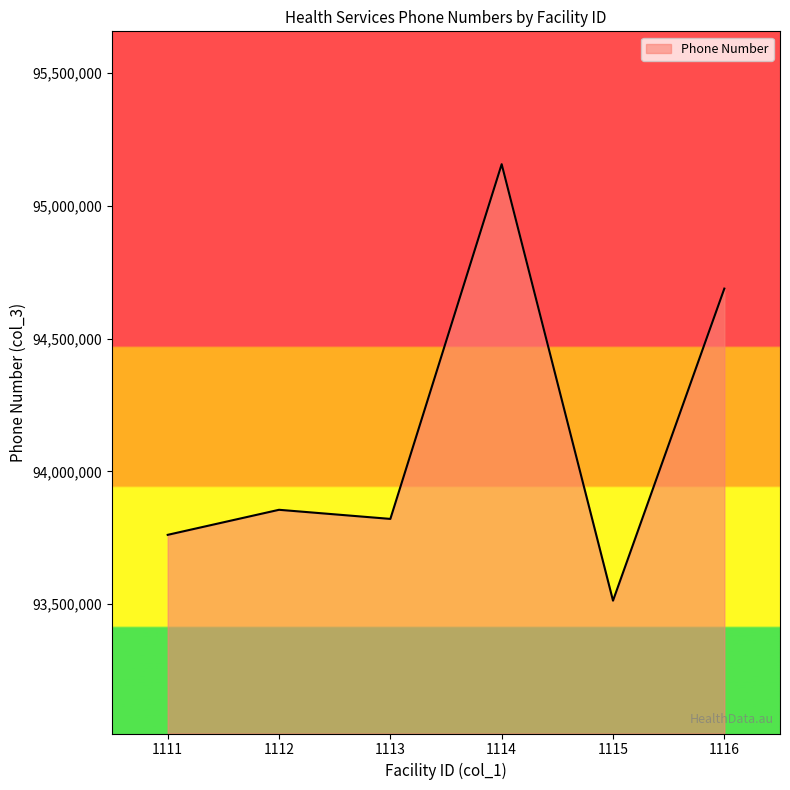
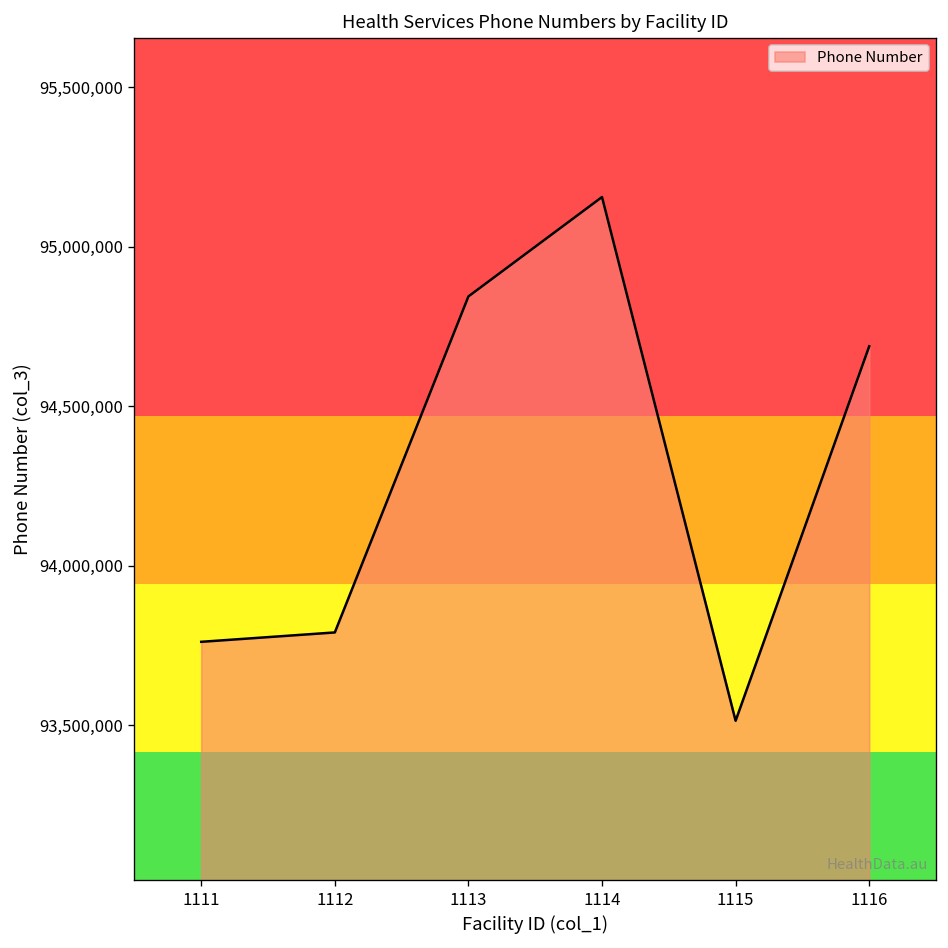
1112: 93,860,000 -> 93,790,000
1113: 93,820,000 -> 94,840,000
